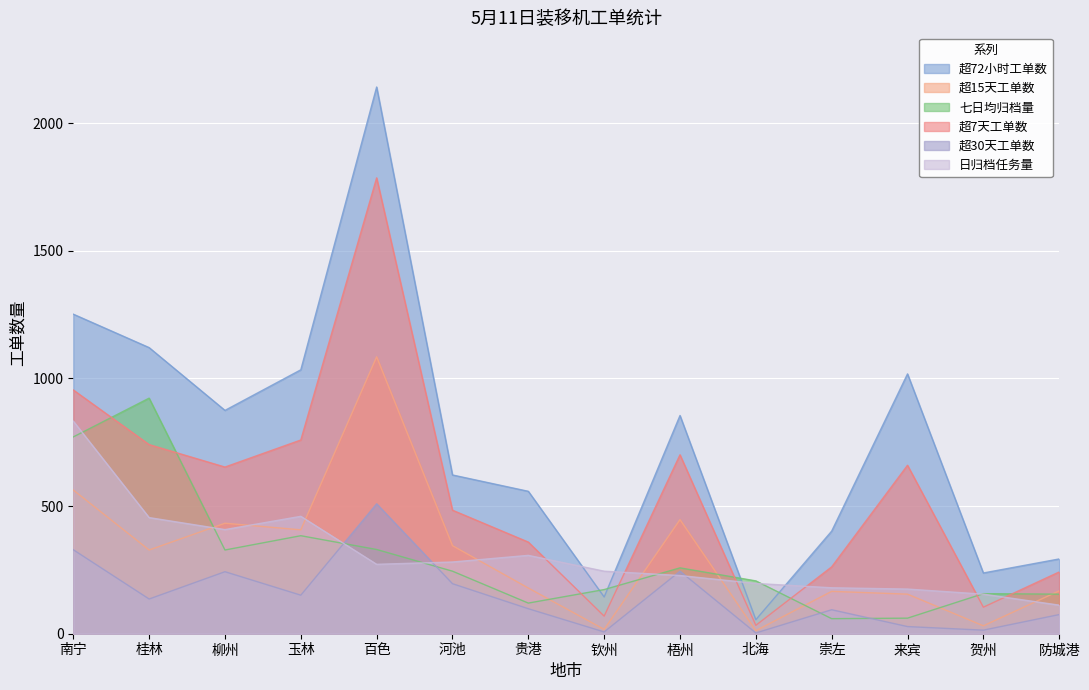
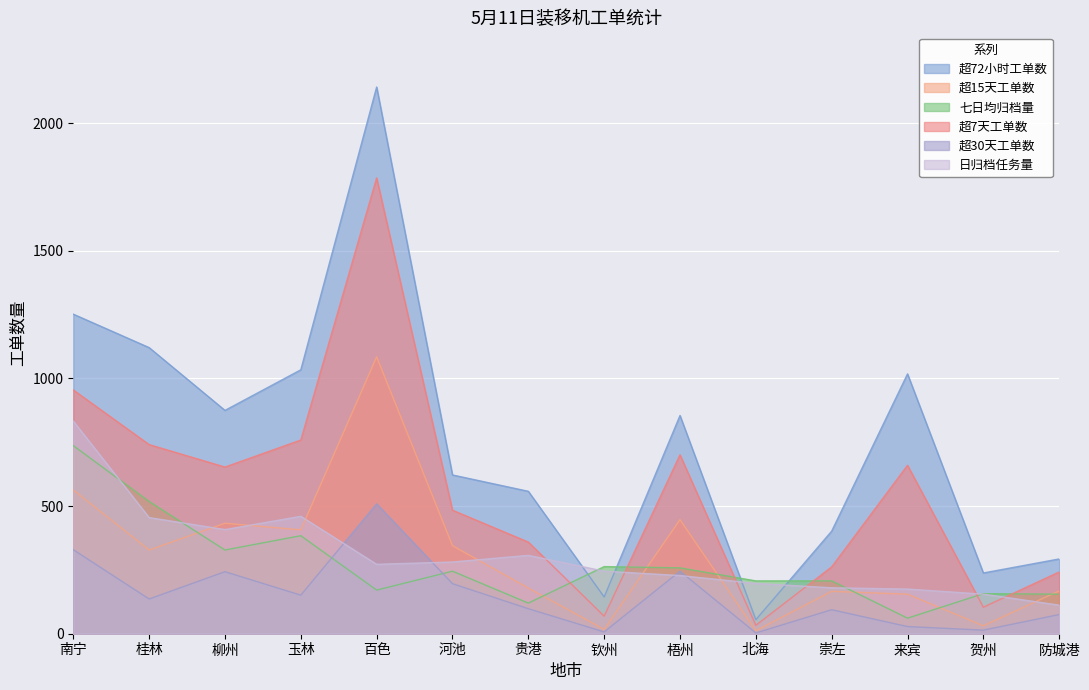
七日均归档量, 南宁: 770 -> 740
七日均归档量, 桂林: 920 -> 520
七日均归档量, 百色: 330 -> 170
七日均归档量, 钦州: 170 -> 260
七日均归档量, 崇左: 60 -> 210
